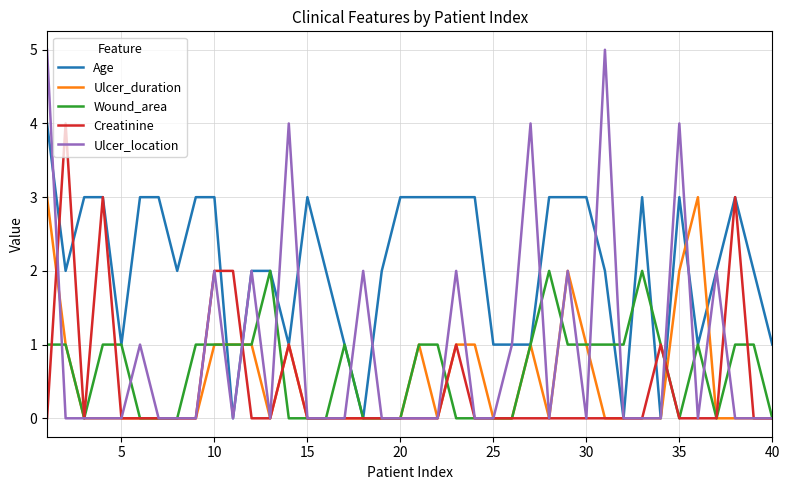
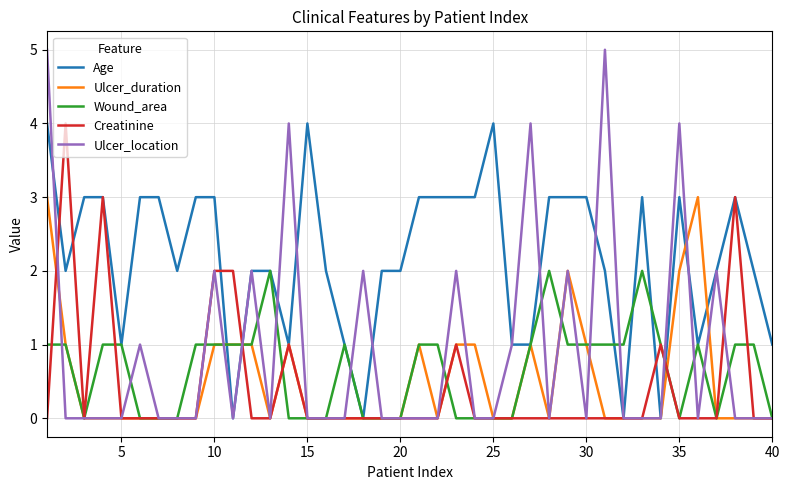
Age, 15: 3 -> 4
Age, 20: 3 -> 2
Age, 25: 1 -> 4
